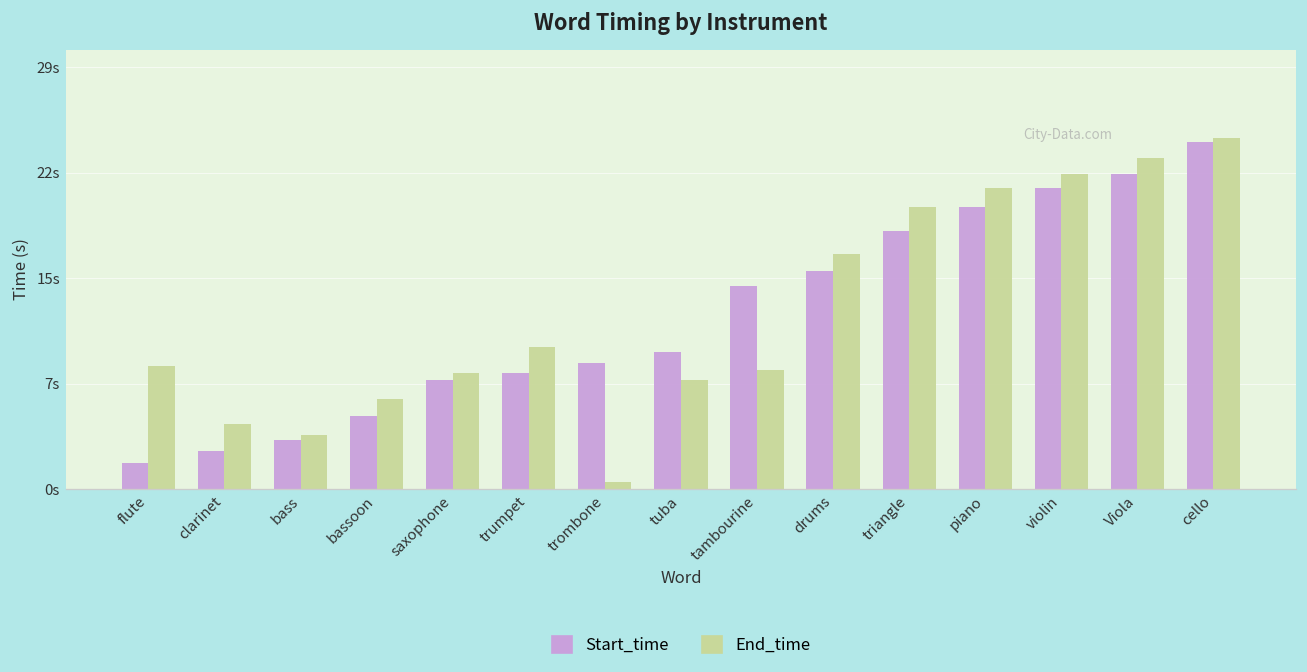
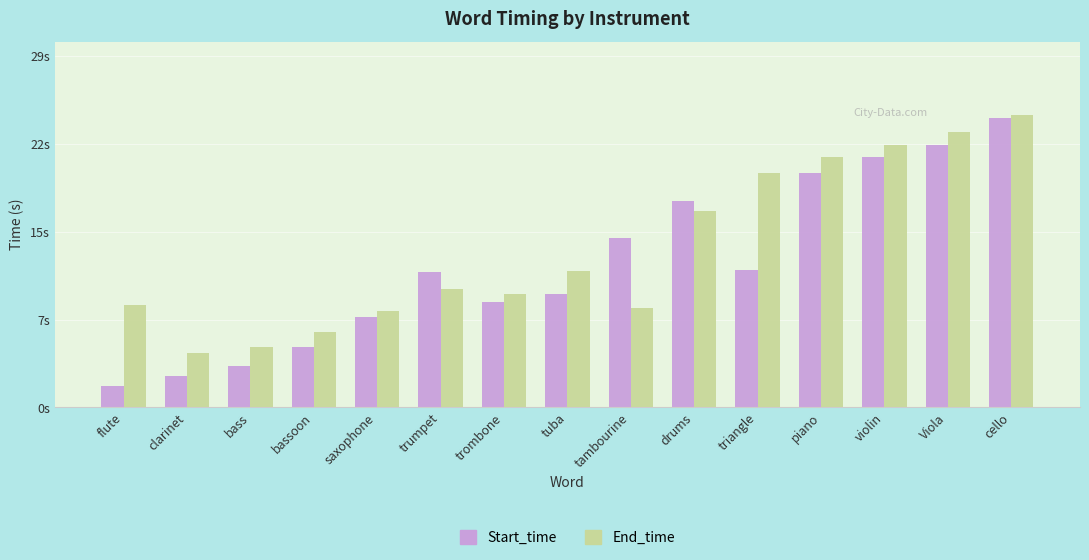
End_time, bass: 3.7s -> 5.0s
Start_time, trumpet: 8.0s -> 11.2s
End_time, trombone: 0.5s -> 9.4s
End_time, tuba: 7.5s -> 11.3s
Start_time, drums: 15.0s -> 17.1s
Start_time, triangle: 17.8s -> 11.4s
